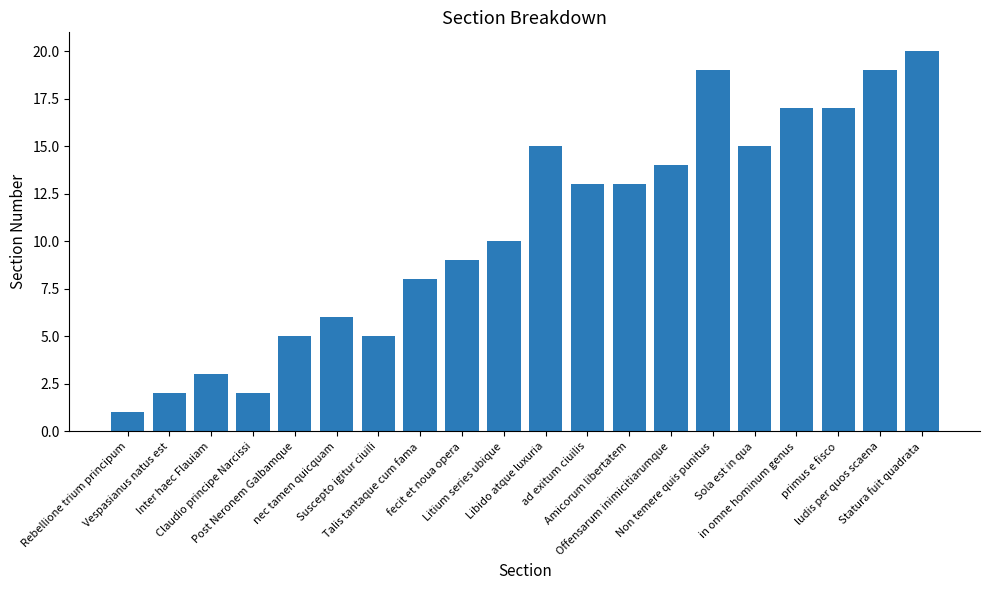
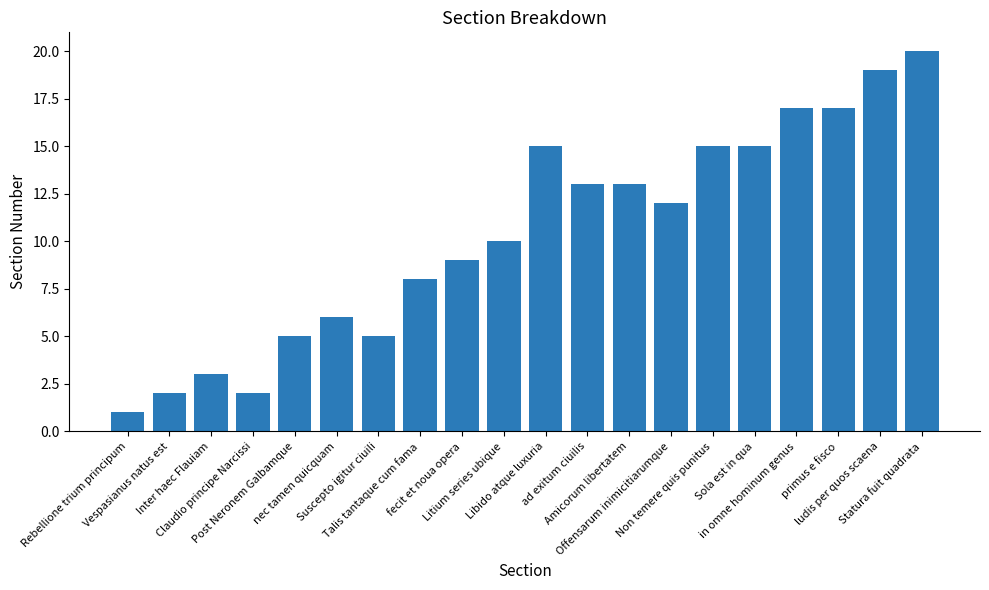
Offensarum inimicitiarumque: 14 -> 12
Non temere quis punitus: 19 -> 15
